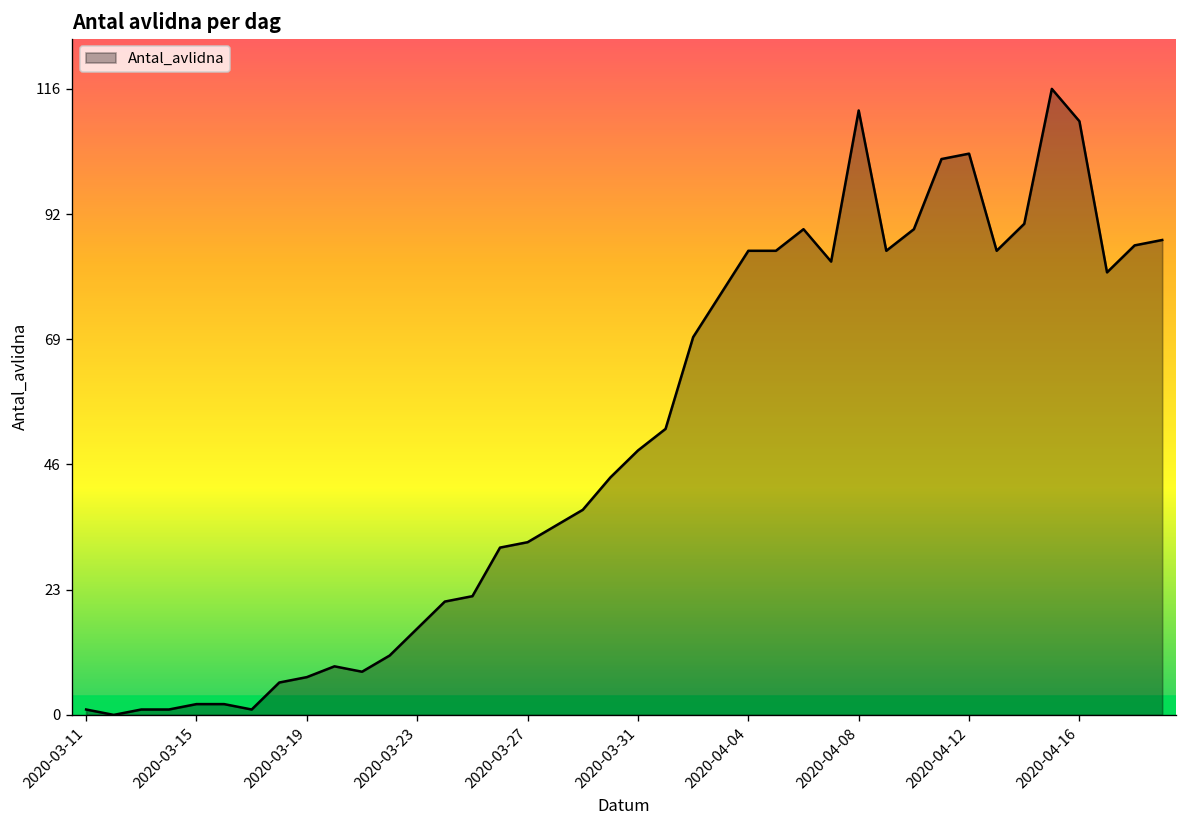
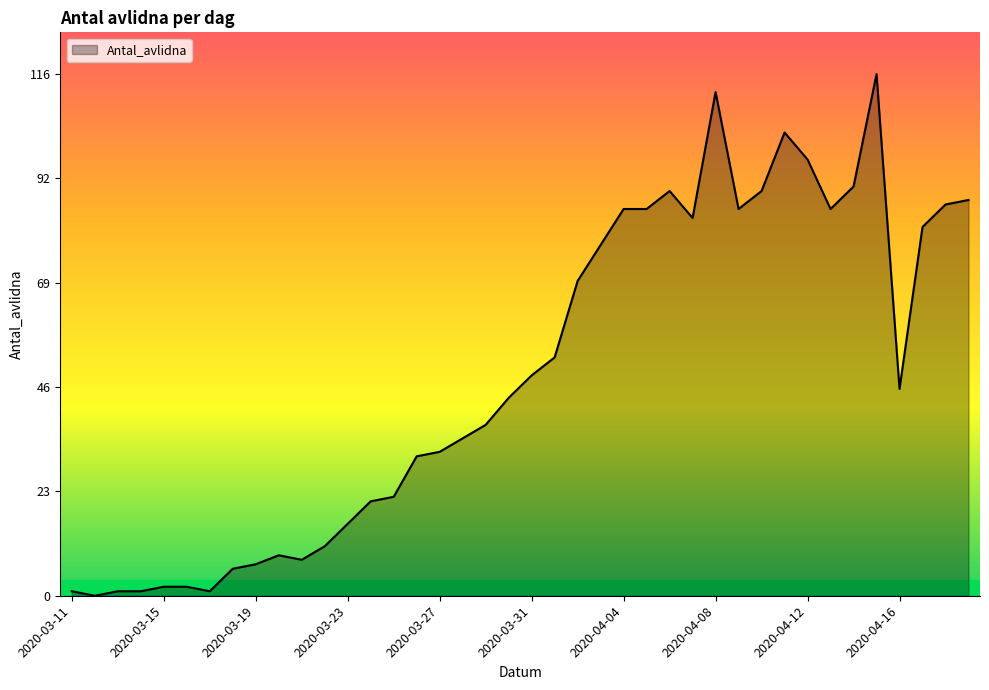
2020-04-12: 104 -> 97
2020-04-16: 110 -> 46
